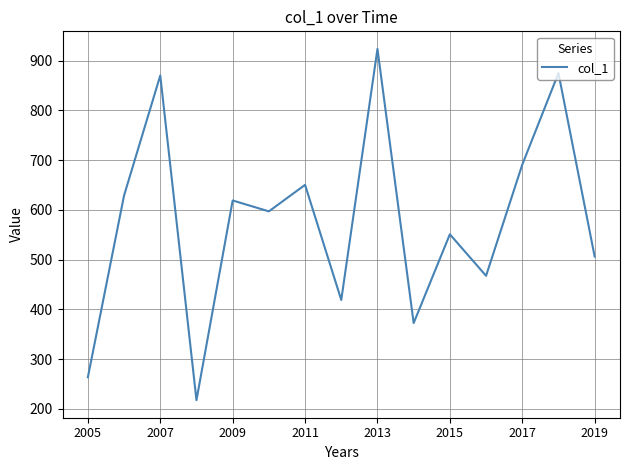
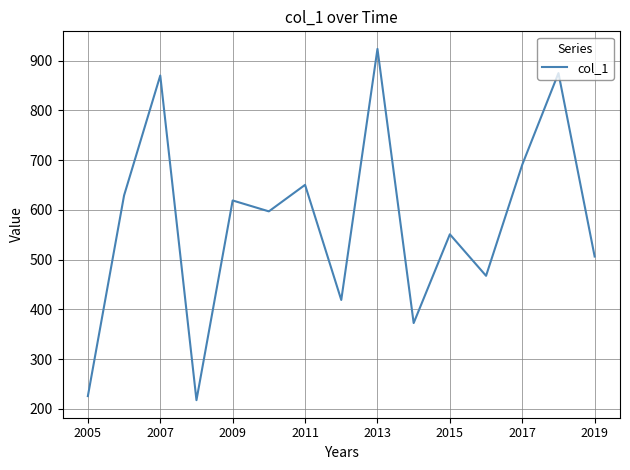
2005: 260 -> 230
